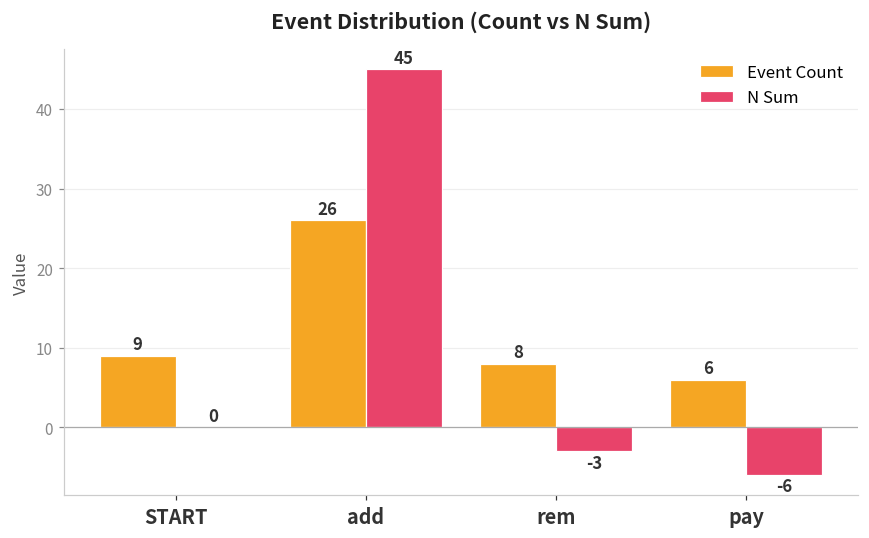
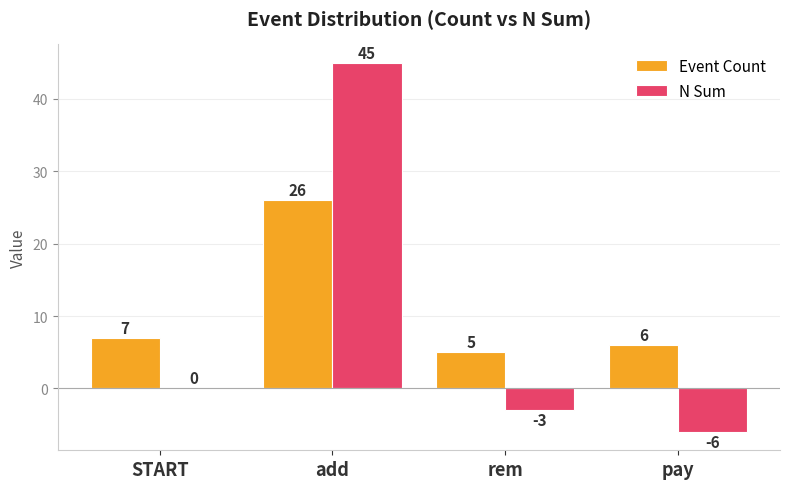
Event Count, START: 9 -> 7
Event Count, rem: 8 -> 5
